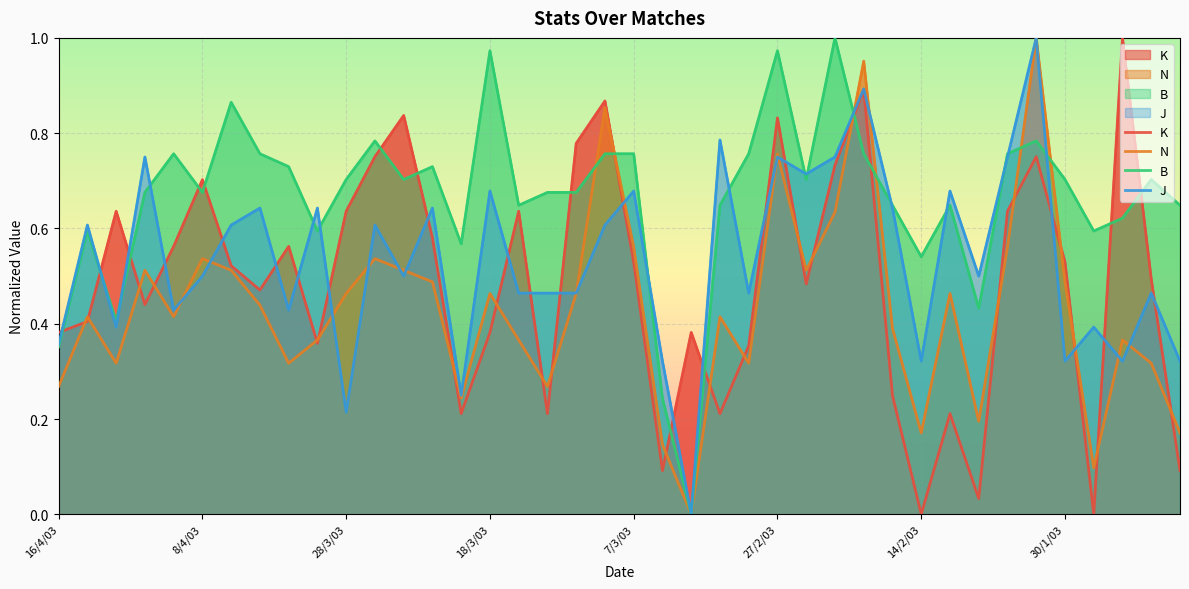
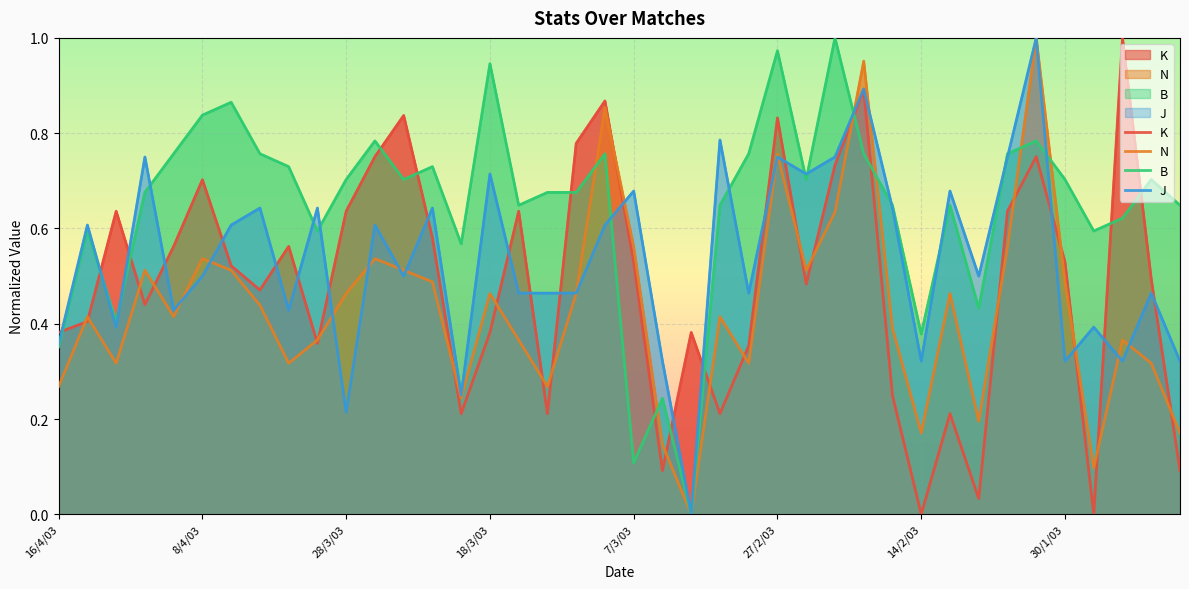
B, 8/4/03: 0.68 -> 0.84
B, 18/3/03: 0.97 -> 0.95
J, 18/3/03: 0.68 -> 0.71
B, 7/3/03: 0.76 -> 0.11
B, 14/2/03: 0.54 -> 0.38
